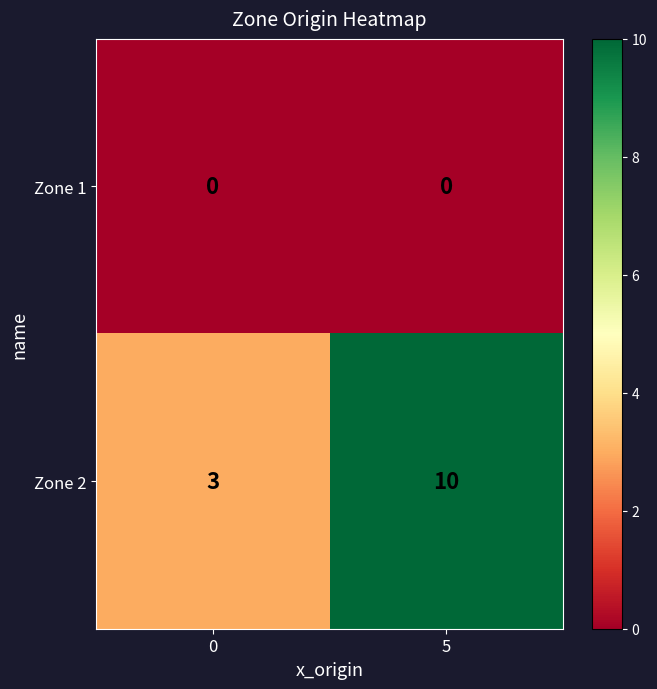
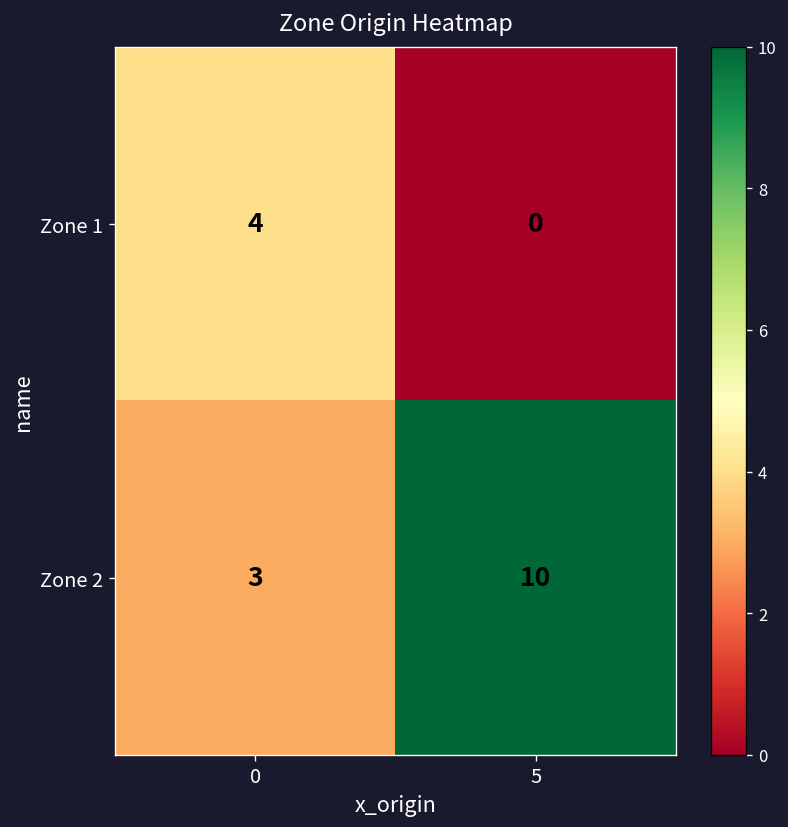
Zone 1, 0: 0 -> 4
